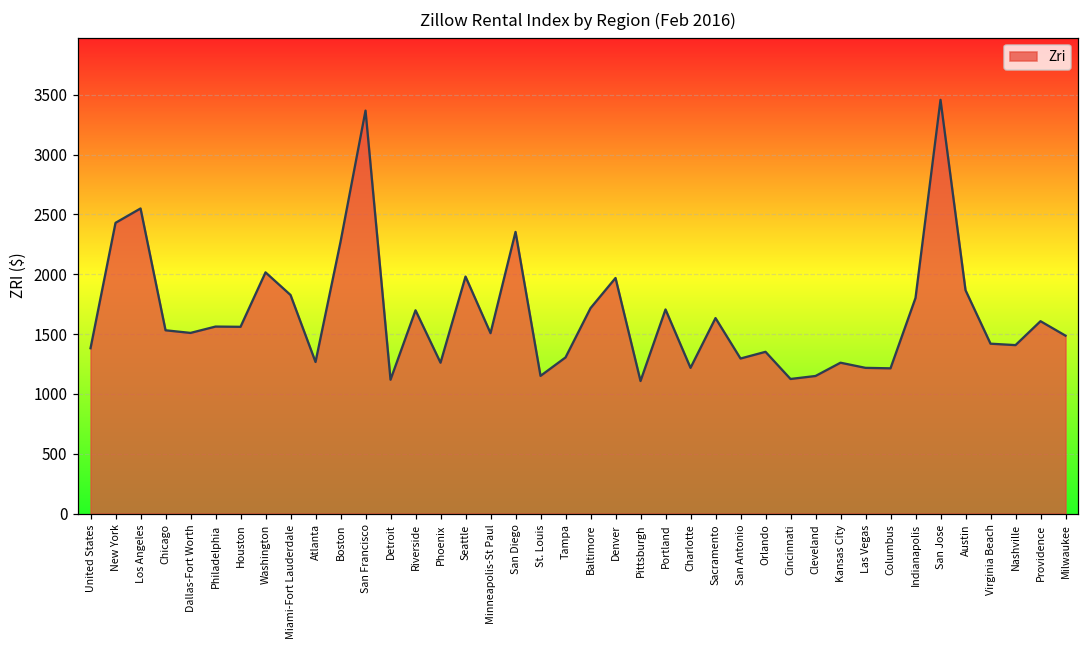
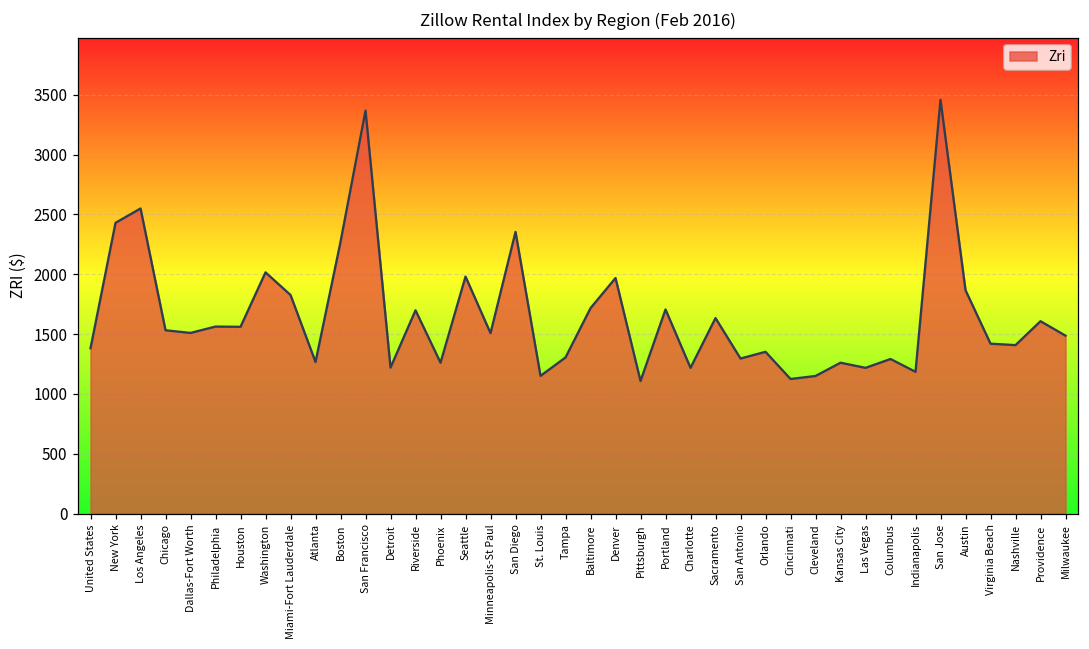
Detroit: 1120 -> 1220
Columbus: 1210 -> 1290
Indianapolis: 1800 -> 1190
